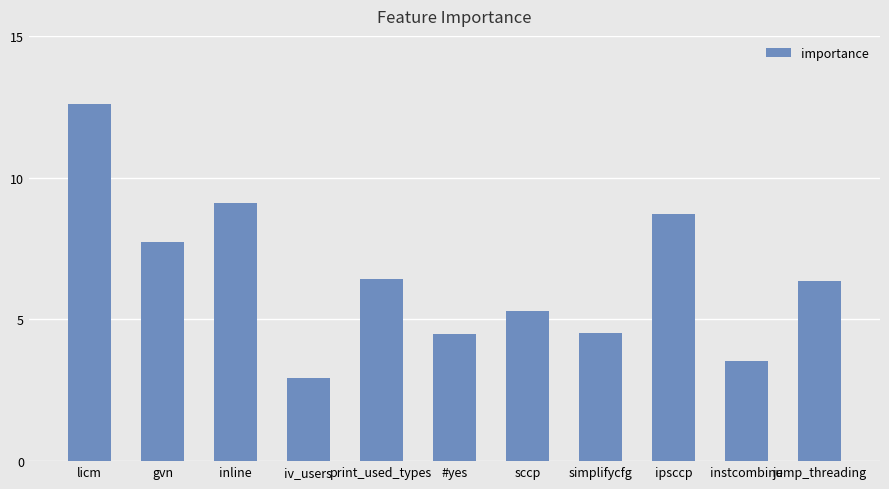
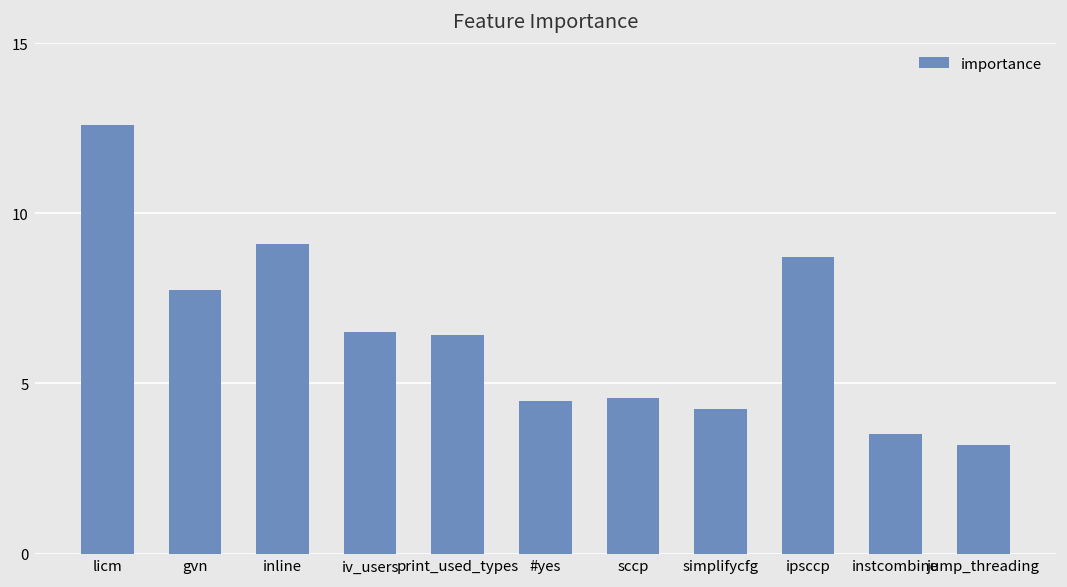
iv_users: 2.9 -> 6.5
sccp: 5.3 -> 4.6
simplifycfg: 4.5 -> 4.2
jump_threading: 6.4 -> 3.2
